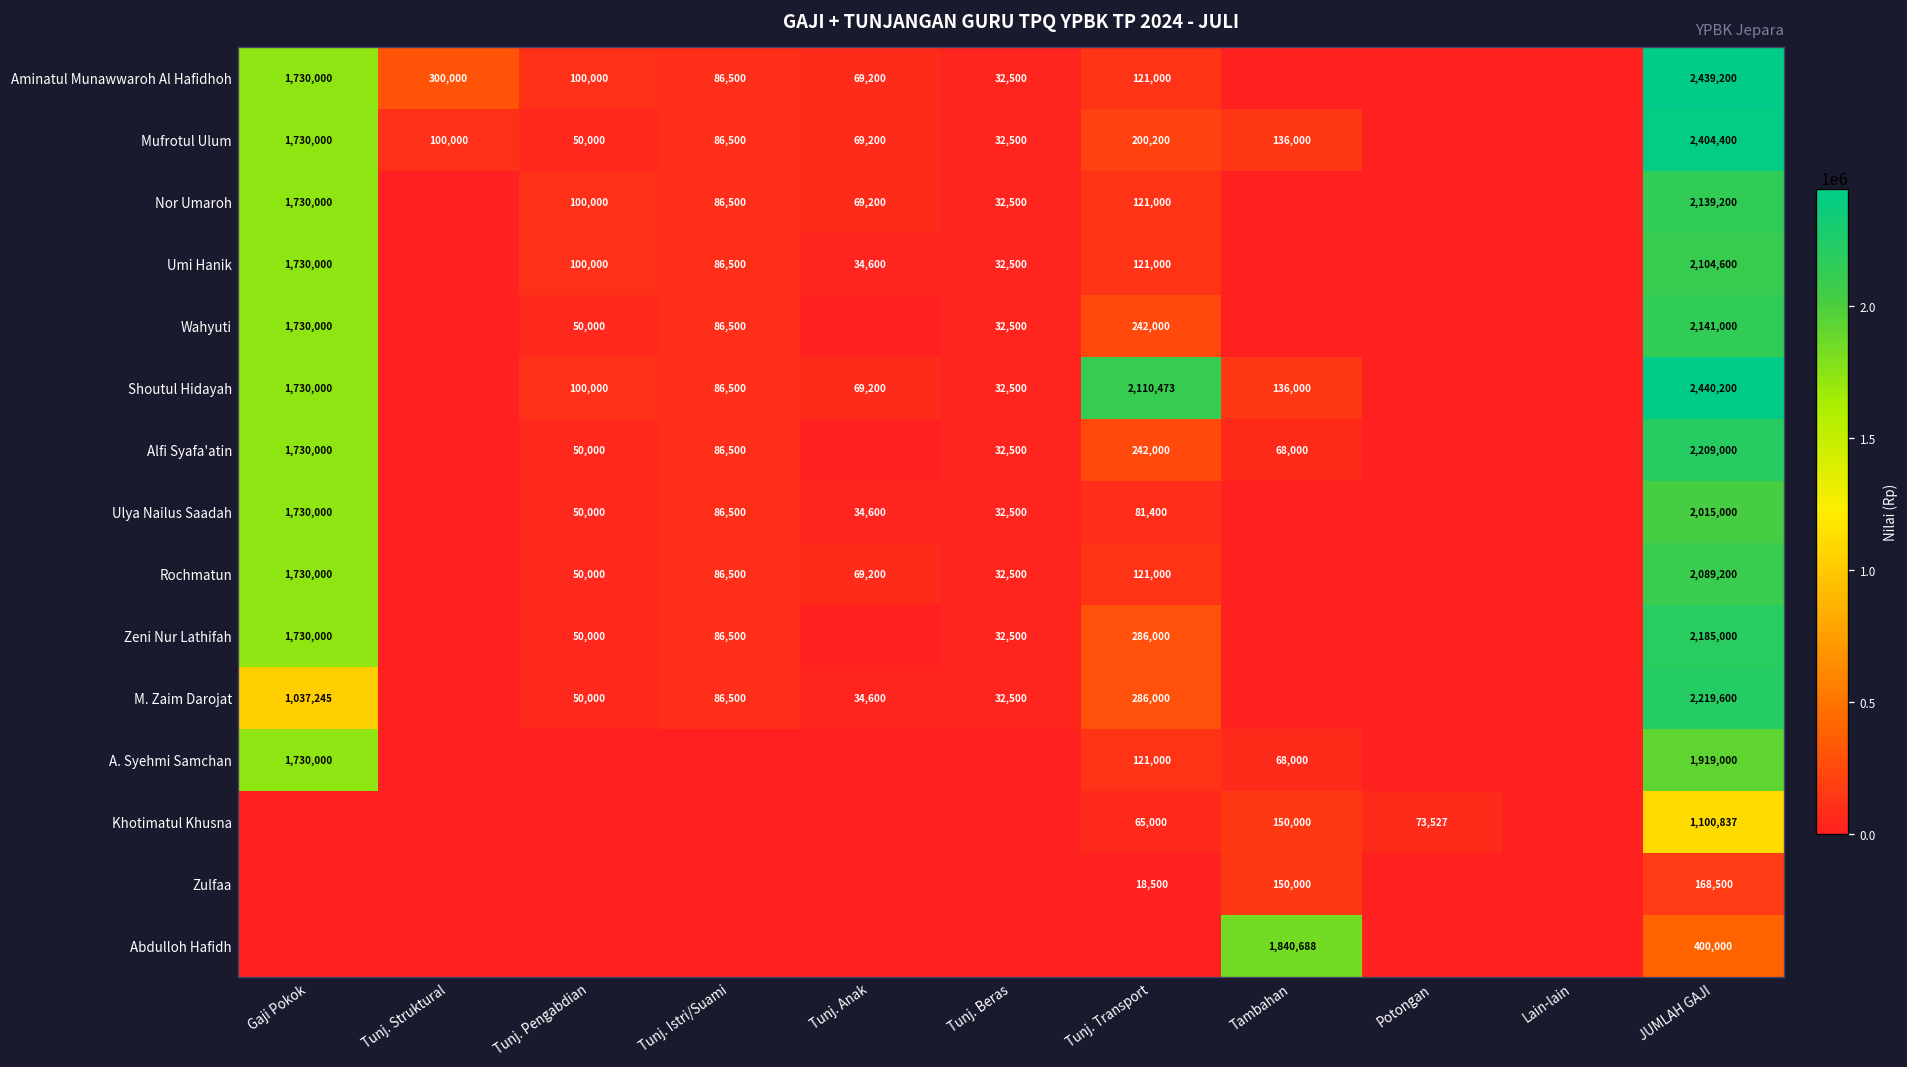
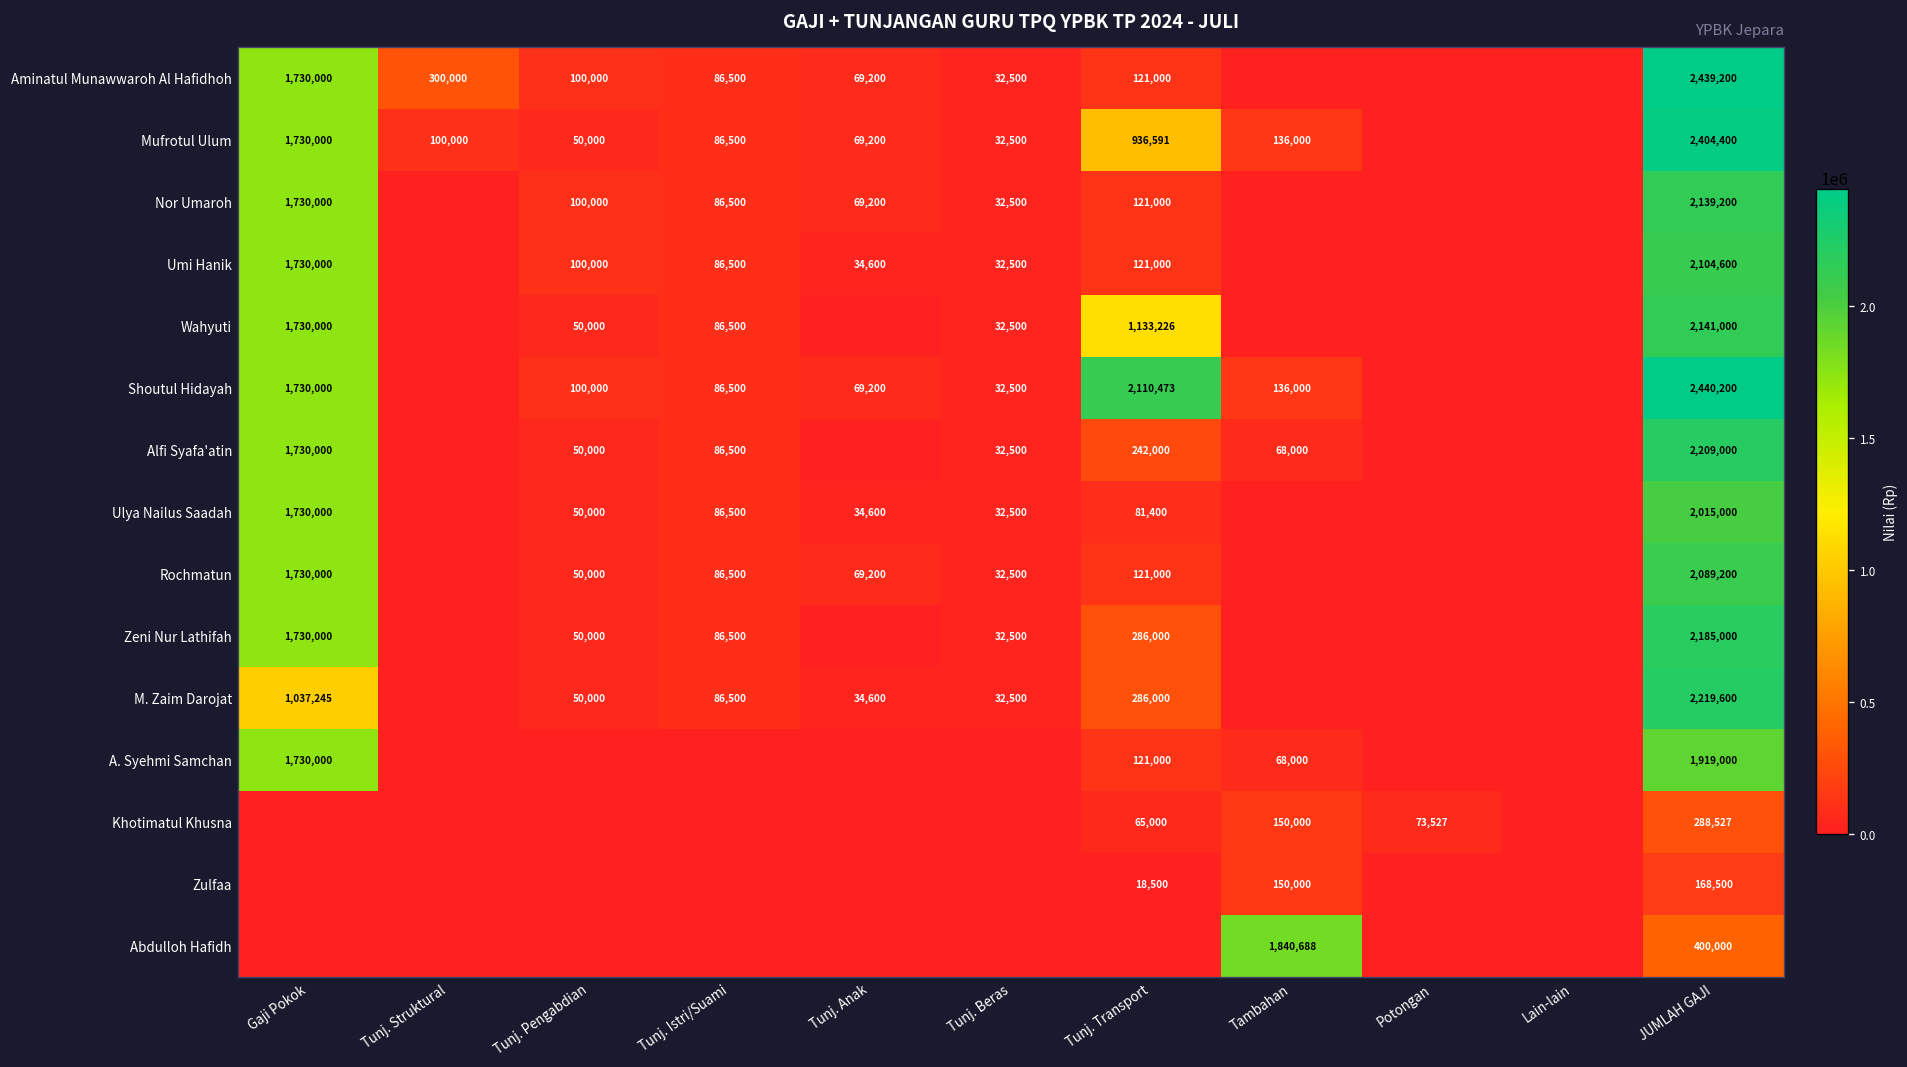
Mufrotul Ulum, Tunj. Transport: 200,200 -> 936,591
Wahyuti, Tunj. Transport: 242,000 -> 1,133,226
Khotimatul Khusna, JUMLAH GAJI: 1,100,837 -> 288,527
